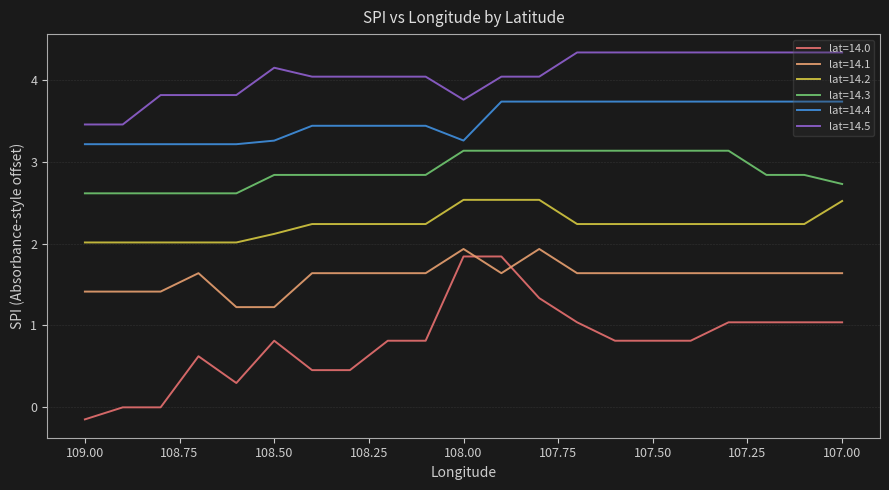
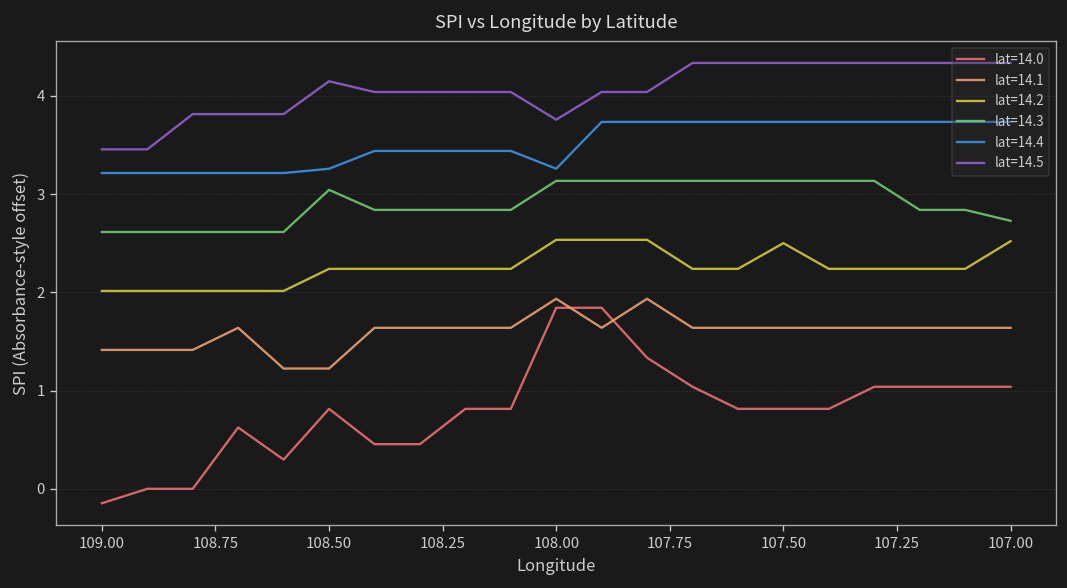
lat=14.2, 108.50: 2.1 -> 2.2
lat=14.3, 108.50: 2.8 -> 3.0
lat=14.2, 107.50: 2.2 -> 2.5
